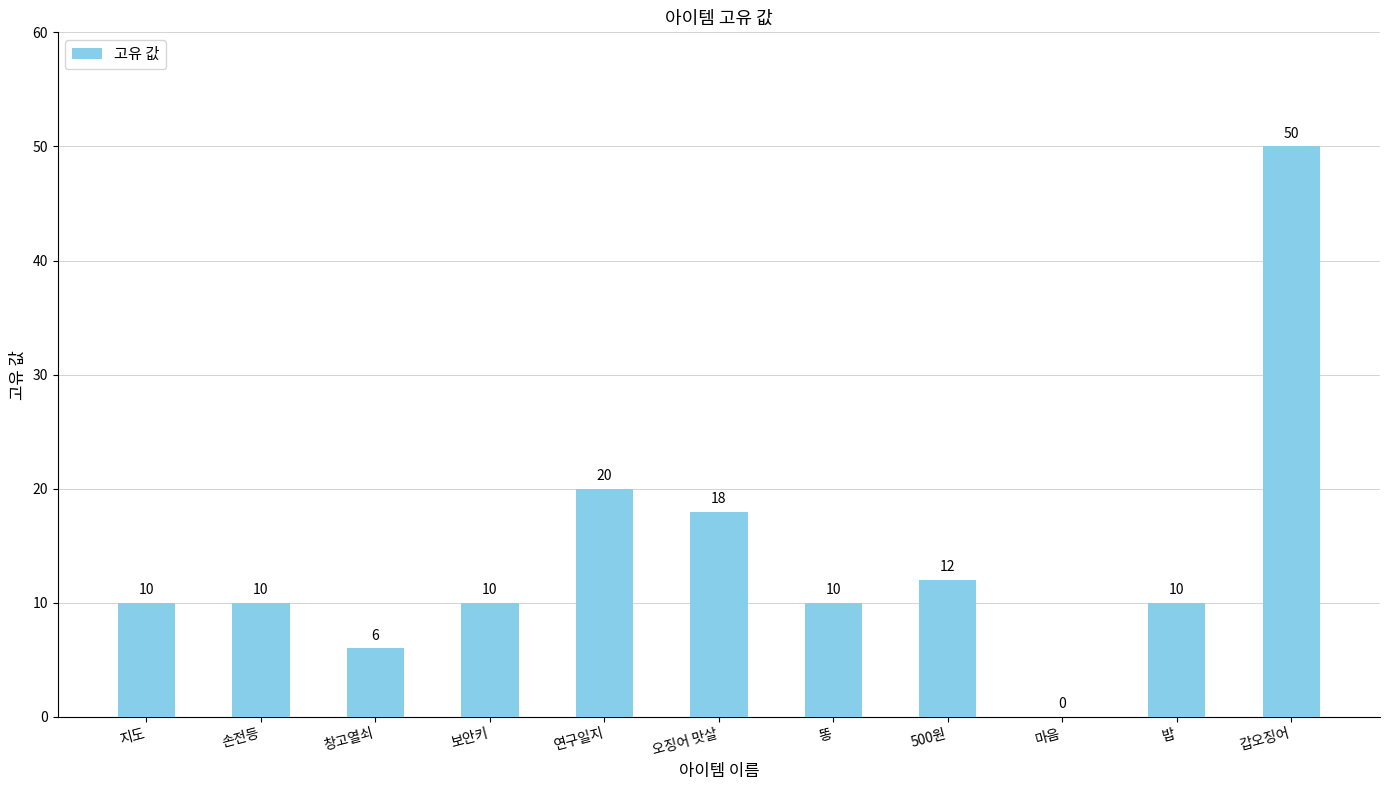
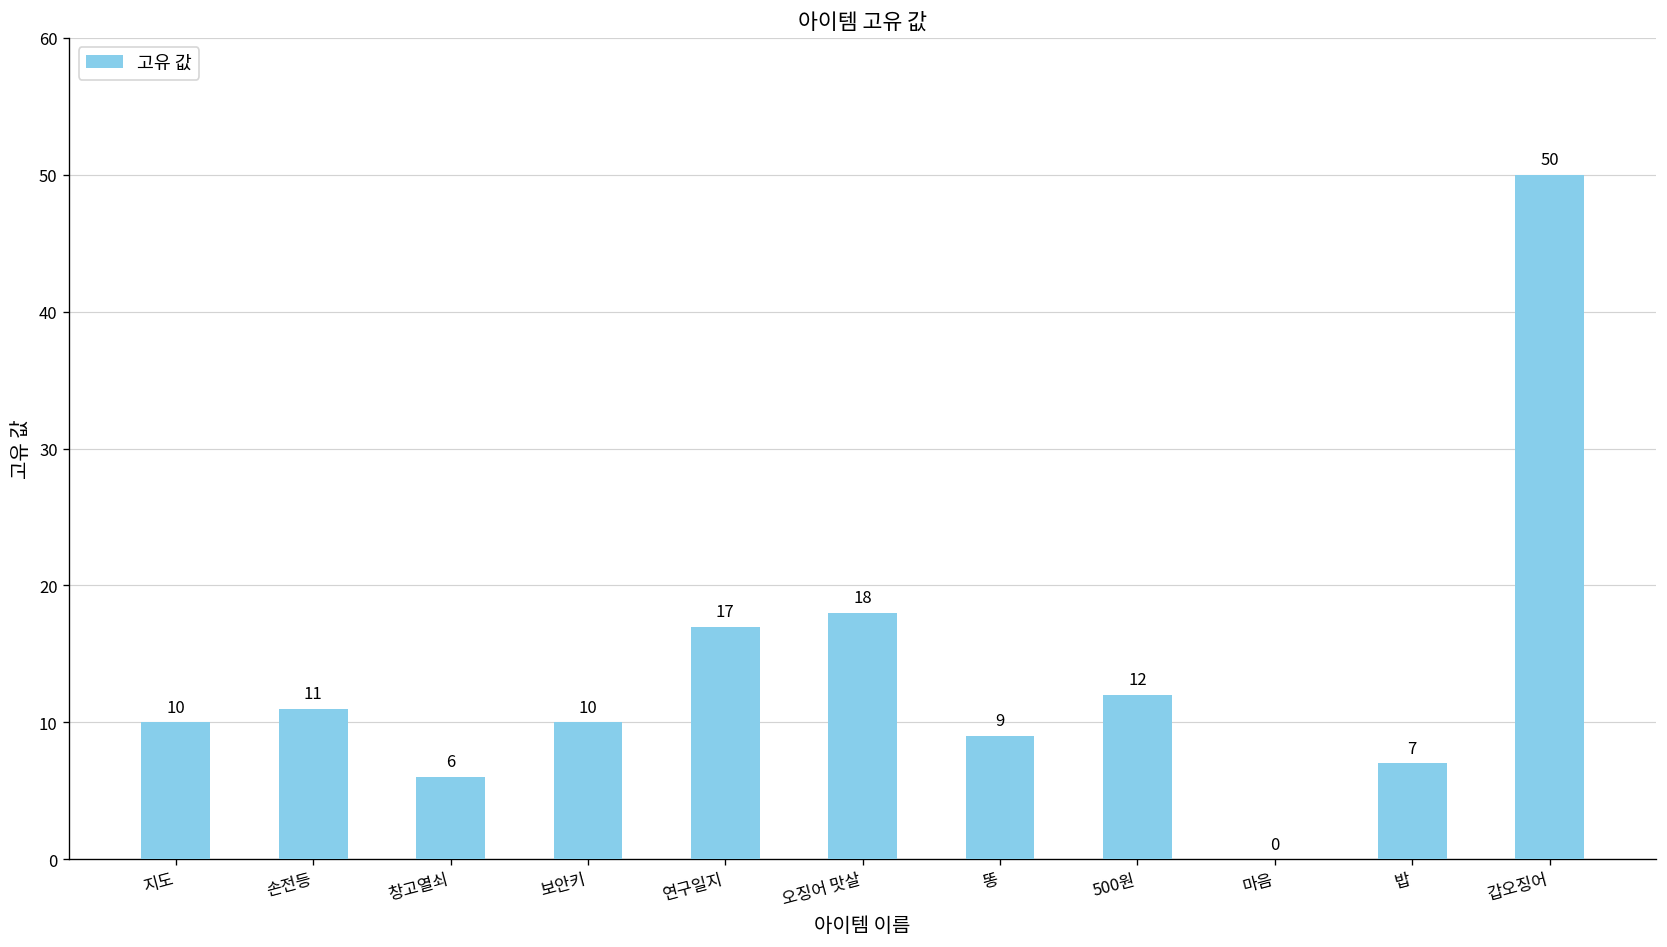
손전등: 10 -> 11
연구일지: 20 -> 17
똥: 10 -> 9
밥: 10 -> 7
